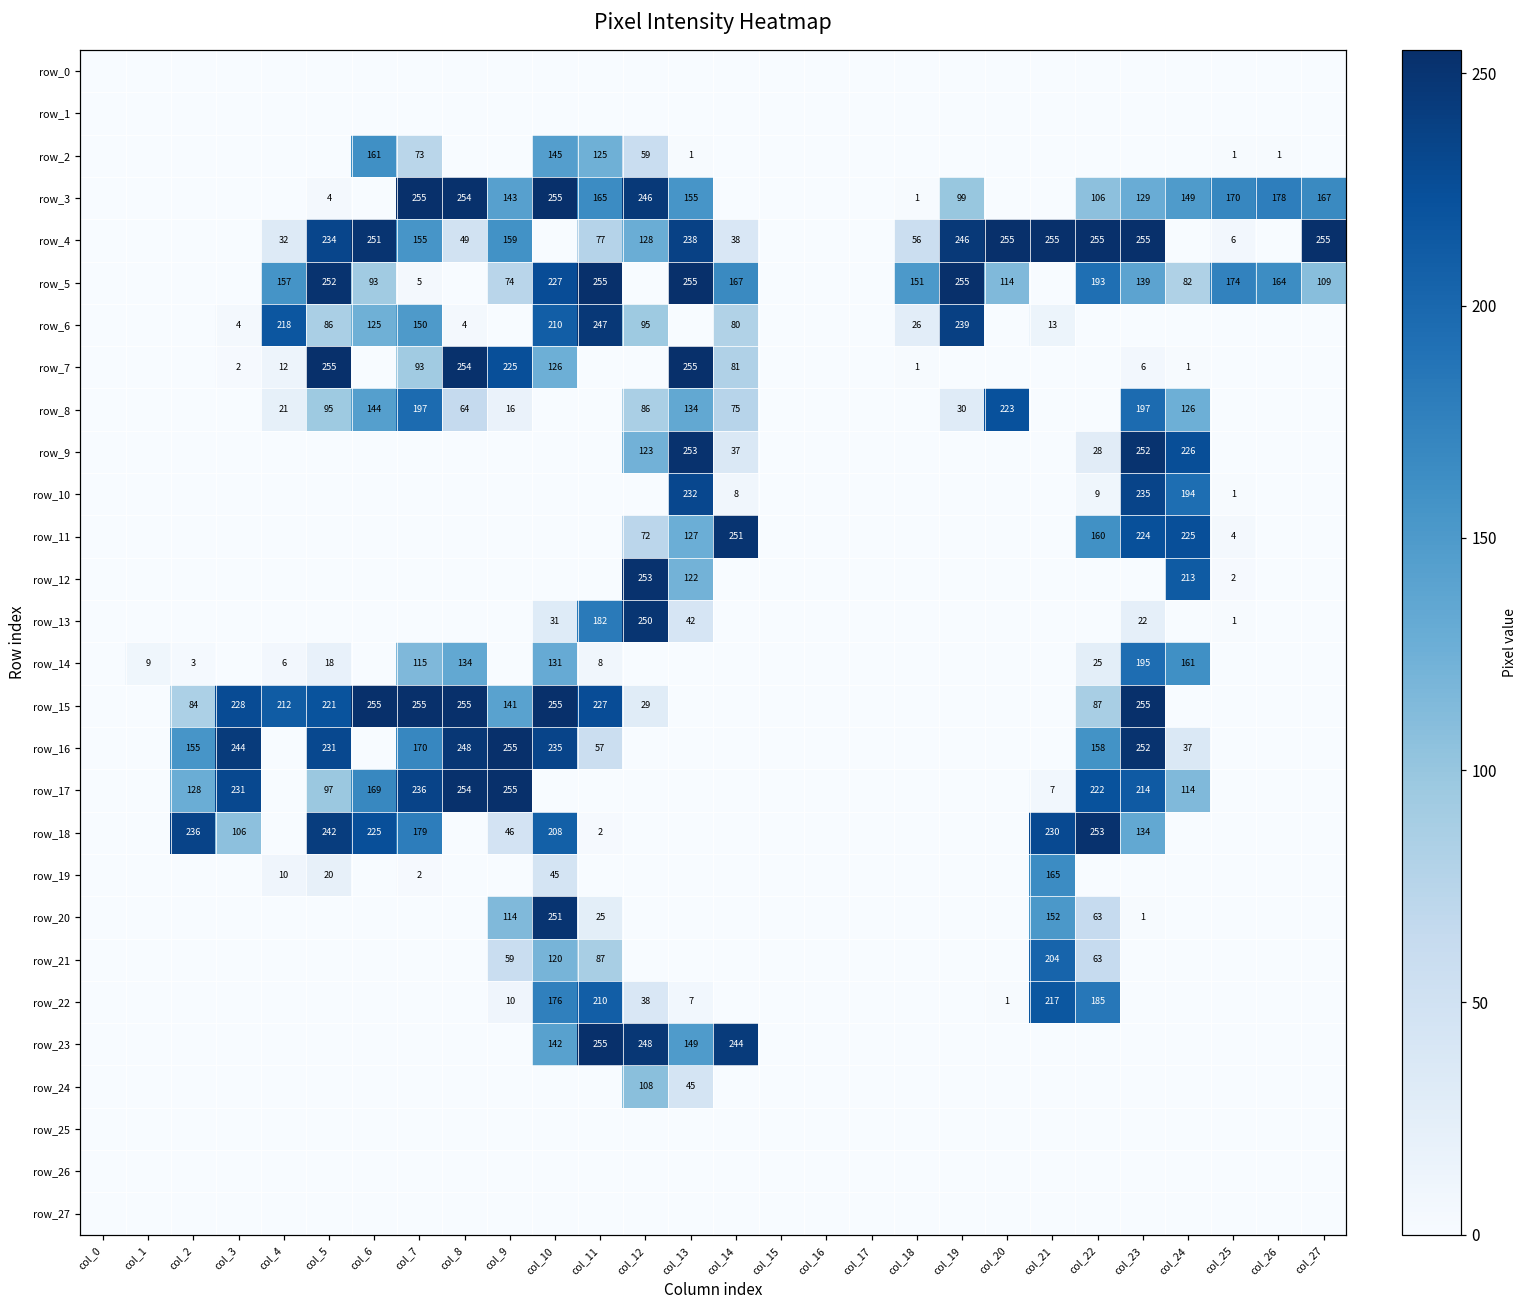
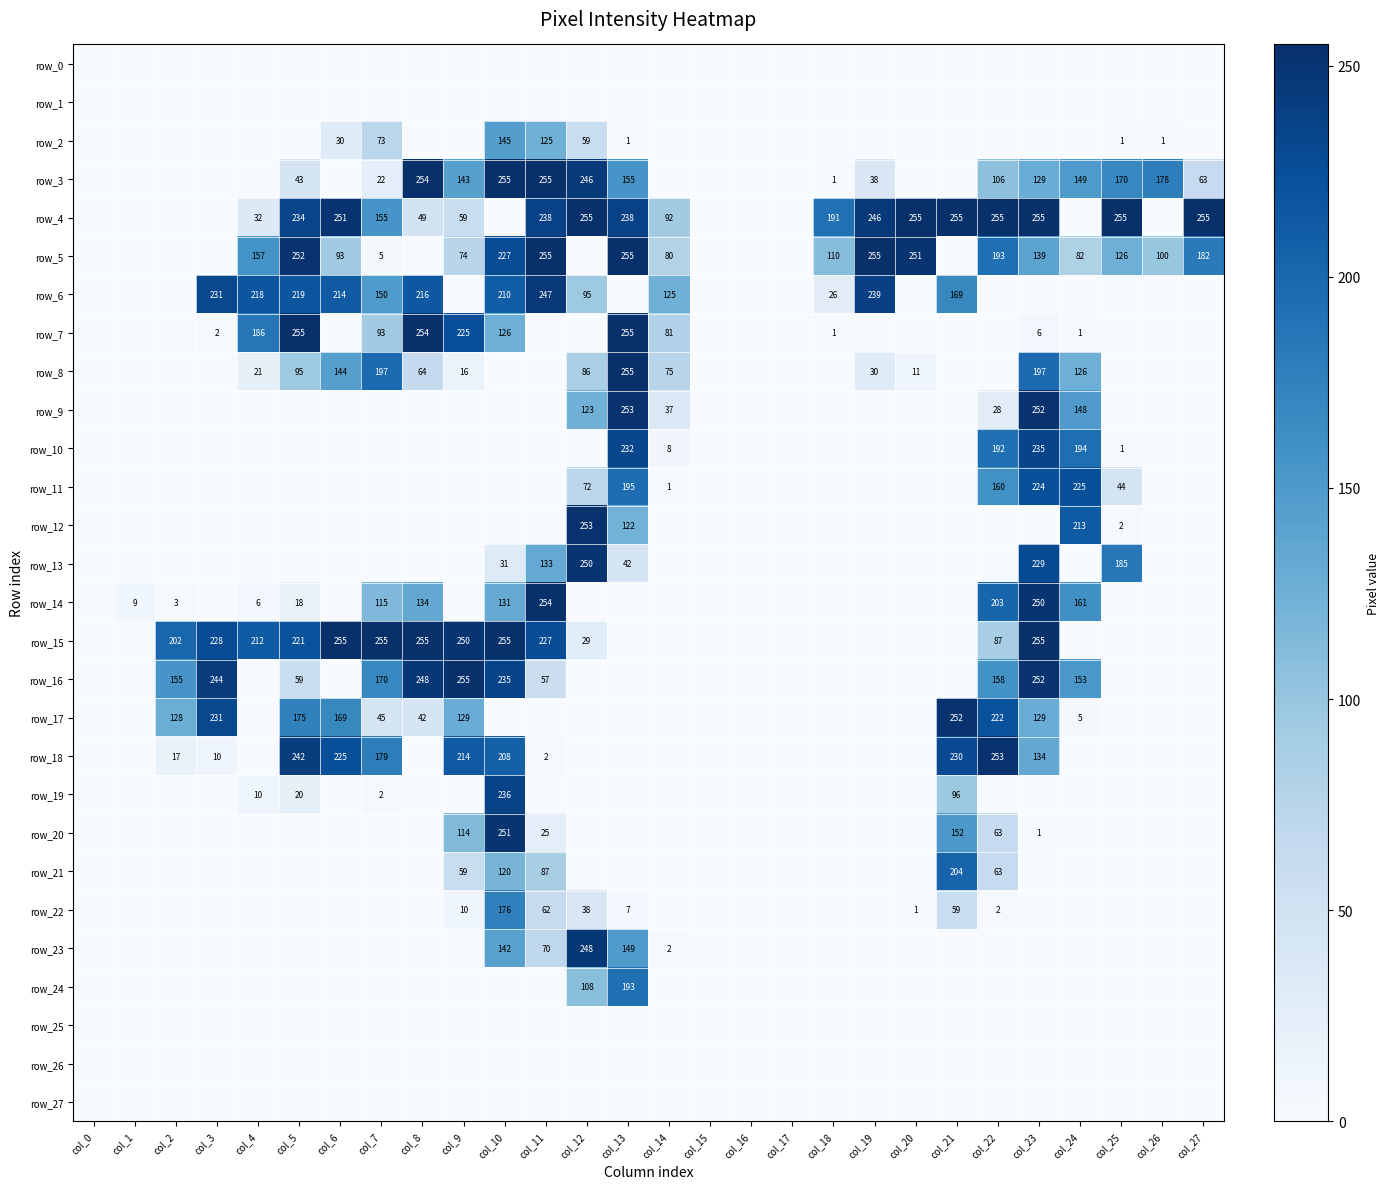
row_2, col_6: 161 -> 30
row_3, col_5: 4 -> 43
row_3, col_7: 255 -> 22
row_3, col_11: 165 -> 255
row_3, col_19: 99 -> 38
row_3, col_27: 167 -> 63
row_4, col_9: 159 -> 59
row_4, col_11: 77 -> 238
row_4, col_12: 128 -> 255
row_4, col_14: 38 -> 92
row_4, col_18: 56 -> 191
row_4, col_25: 6 -> 255
row_5, col_14: 167 -> 80
row_5, col_18: 151 -> 110
row_5, col_20: 114 -> 251
row_5, col_25: 174 -> 126
row_5, col_26: 164 -> 100
row_5, col_27: 109 -> 182
row_6, col_3: 4 -> 231
row_6, col_5: 86 -> 219
row_6, col_6: 125 -> 214
row_6, col_8: 4 -> 216
row_6, col_14: 80 -> 125
row_6, col_21: 13 -> 169
row_7, col_4: 12 -> 186
row_8, col_13: 134 -> 255
row_8, col_20: 223 -> 11
row_9, col_24: 226 -> 148
row_10, col_22: 9 -> 192
row_11, col_13: 127 -> 195
row_11, col_14: 251 -> 1
row_11, col_25: 4 -> 44
row_13, col_11: 182 -> 133
row_13, col_23: 22 -> 229
row_13, col_25: 1 -> 185
row_14, col_11: 8 -> 254
row_14, col_22: 25 -> 203
row_14, col_23: 195 -> 250
row_15, col_2: 84 -> 202
row_15, col_9: 141 -> 250
row_16, col_5: 231 -> 59
row_16, col_24: 37 -> 153
row_17, col_5: 97 -> 175
row_17, col_7: 236 -> 45
row_17, col_8: 254 -> 42
row_17, col_9: 255 -> 129
row_17, col_21: 7 -> 252
row_17, col_23: 214 -> 129
row_17, col_24: 114 -> 5
row_18, col_2: 236 -> 17
row_18, col_3: 106 -> 10
row_18, col_9: 46 -> 214
row_19, col_10: 45 -> 236
row_19, col_21: 165 -> 96
row_22, col_11: 210 -> 62
row_22, col_21: 217 -> 59
row_22, col_22: 185 -> 2
row_23, col_11: 255 -> 70
row_23, col_14: 244 -> 2
row_24, col_13: 45 -> 193
